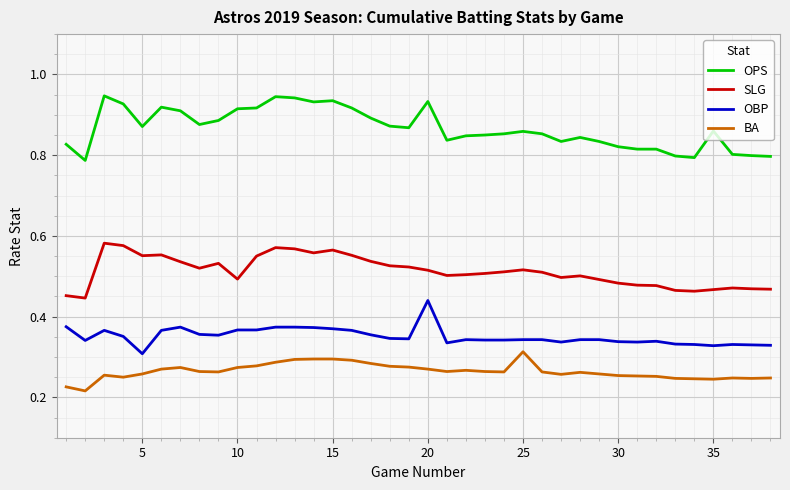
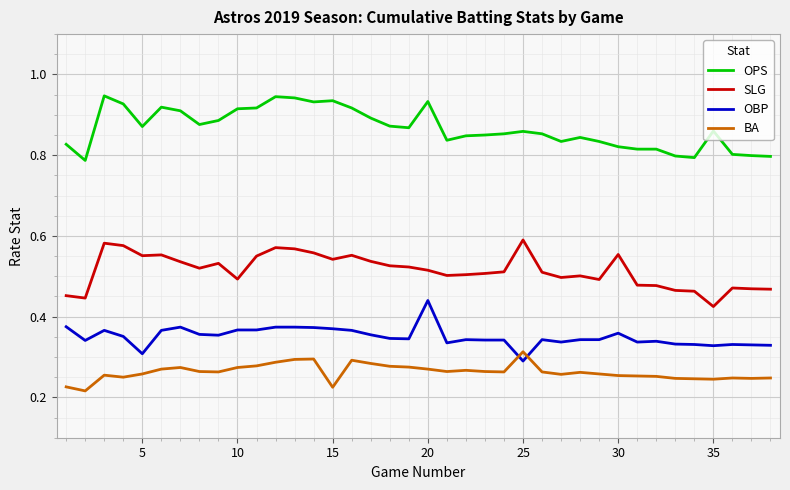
SLG, 15: 0.57 -> 0.54
BA, 15: 0.30 -> 0.23
SLG, 25: 0.52 -> 0.59
OBP, 25: 0.34 -> 0.29
SLG, 30: 0.48 -> 0.55
OBP, 30: 0.34 -> 0.36
SLG, 35: 0.47 -> 0.43
